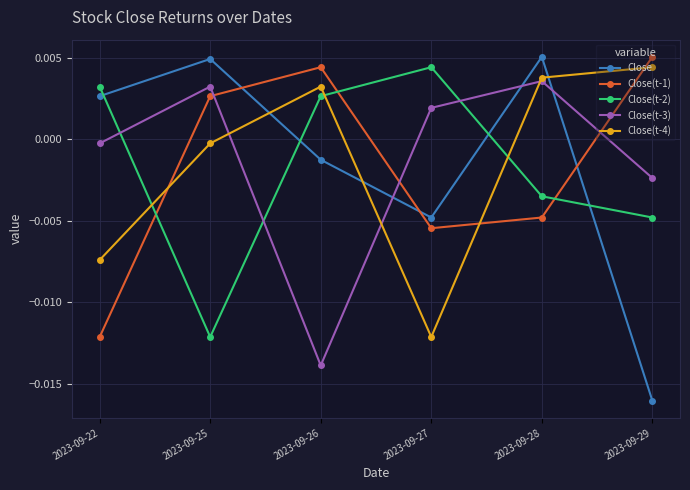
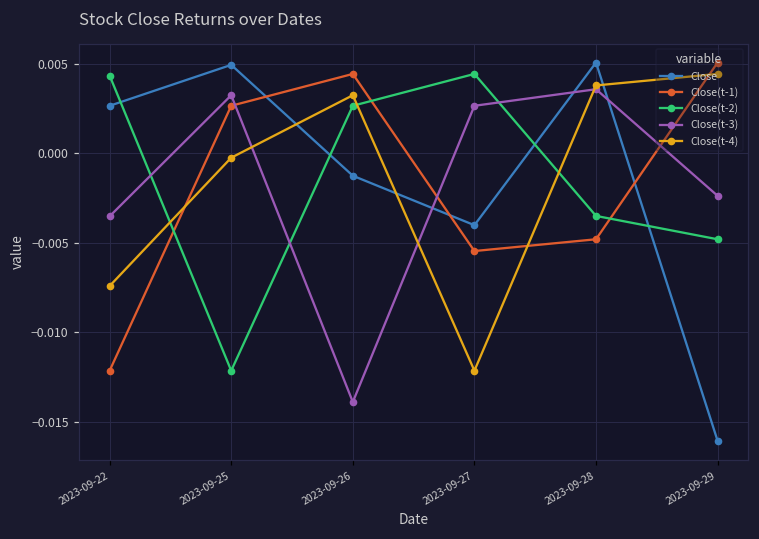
Close(t-2), 2023-09-22: 0.0032 -> 0.0043
Close(t-3), 2023-09-22: -0.0002 -> -0.0035
Close, 2023-09-27: -0.0048 -> -0.0040
Close(t-3), 2023-09-27: 0.0019 -> 0.0027
